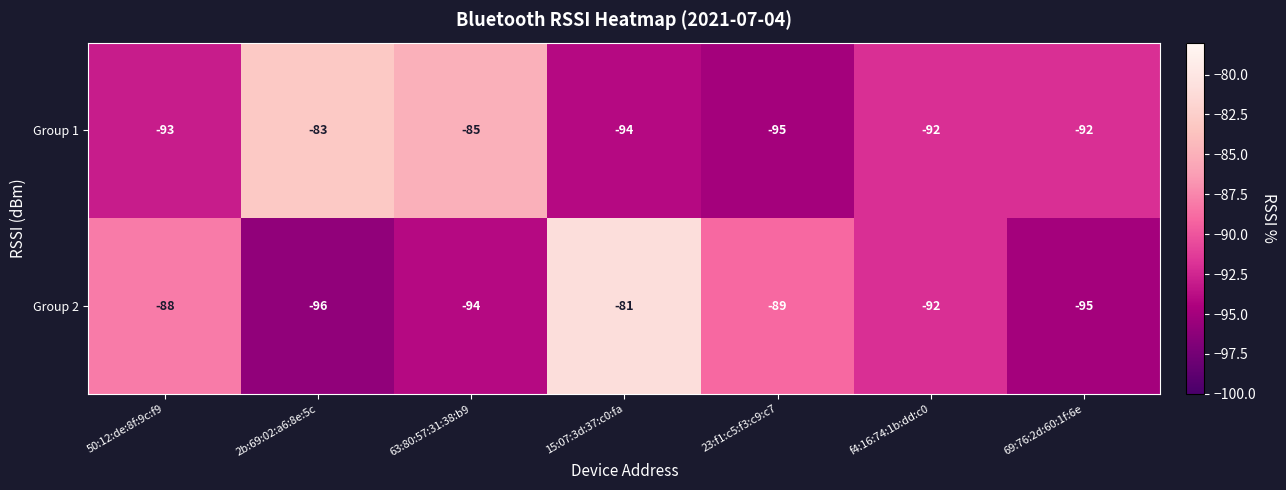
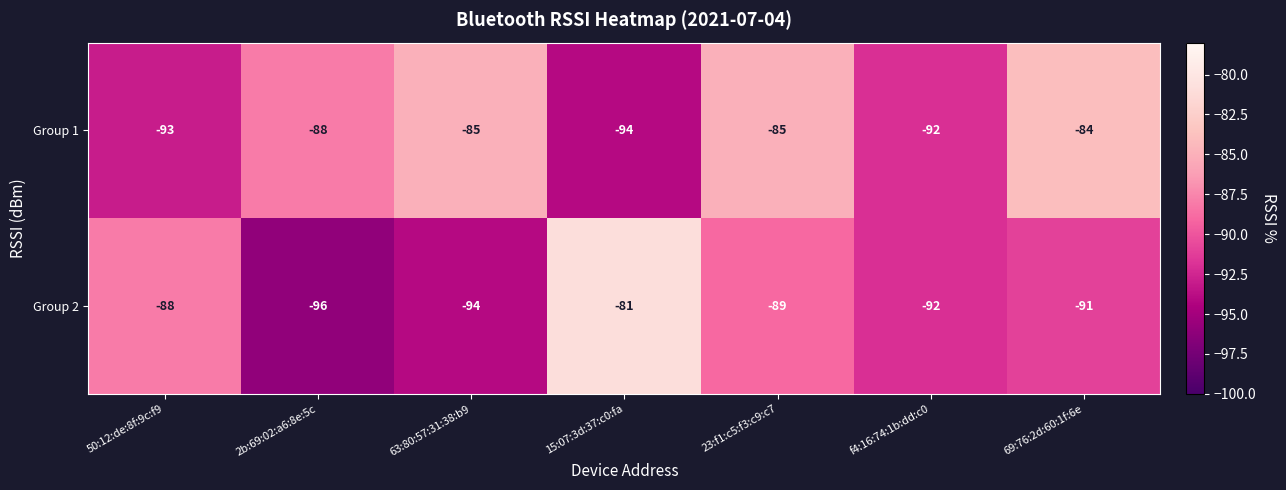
Group 1, 2b:69:02:a6:8e:5c: -83 -> -88
Group 1, 23:f1:c5:f3:c9:c7: -95 -> -85
Group 1, 69:76:2d:60:1f:6e: -92 -> -84
Group 2, 69:76:2d:60:1f:6e: -95 -> -91
